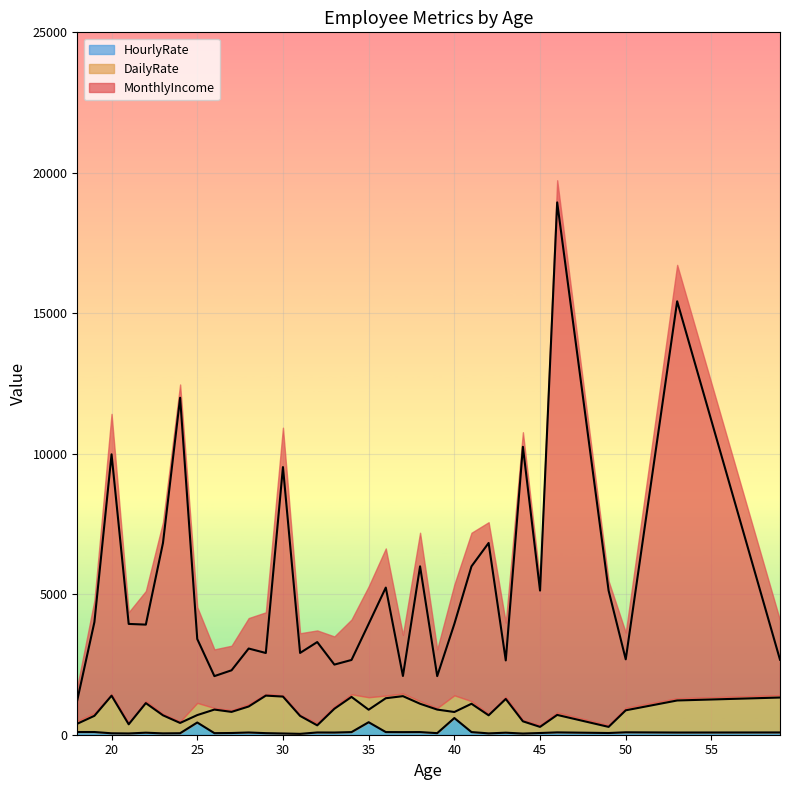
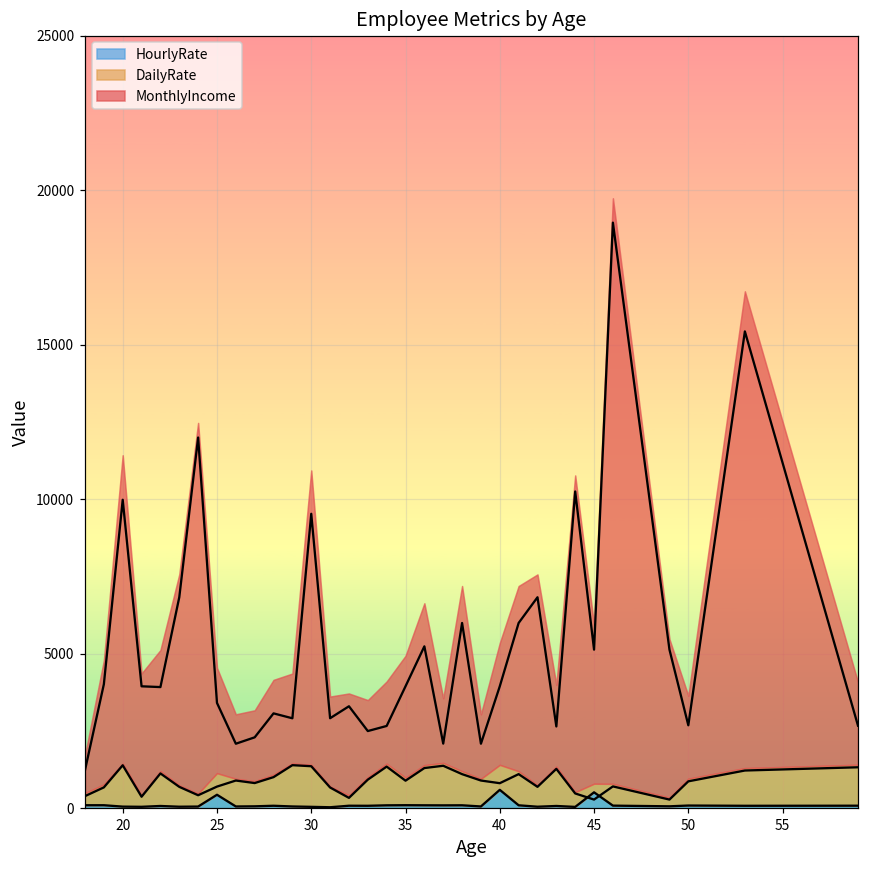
HourlyRate, 35: 400 -> 100
HourlyRate, 45: 100 -> 500
